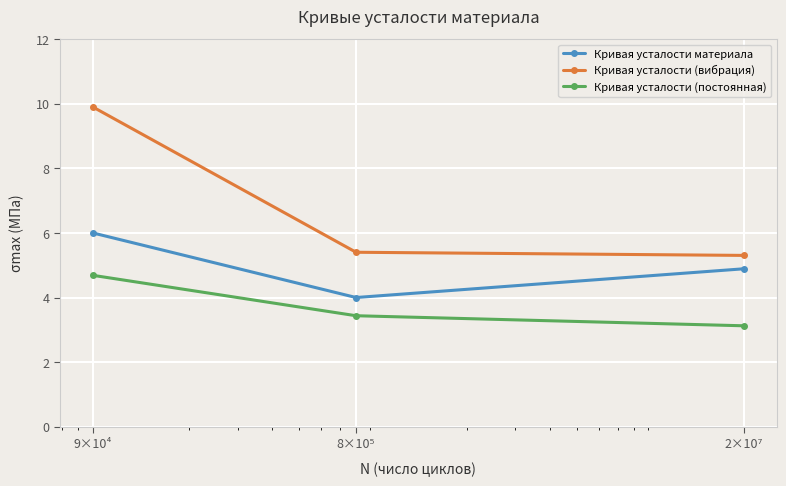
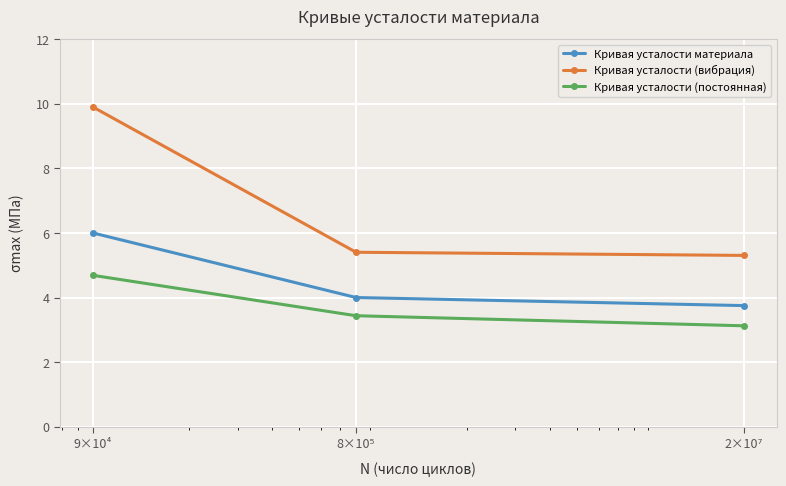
Кривая усталости материала, 2×10⁷: 4.9 -> 3.8
